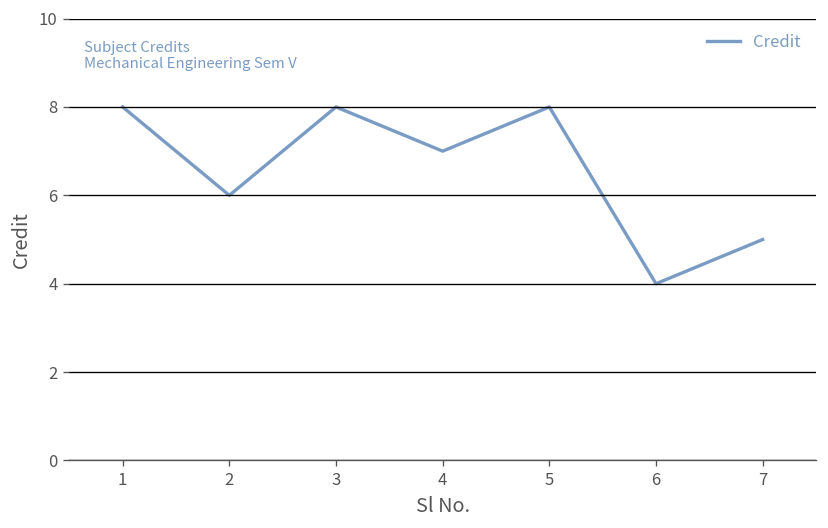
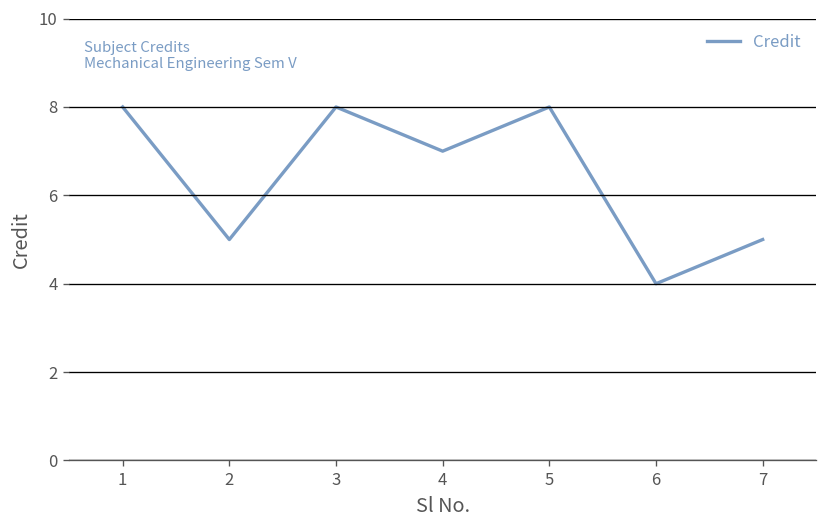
2: 6 -> 5
